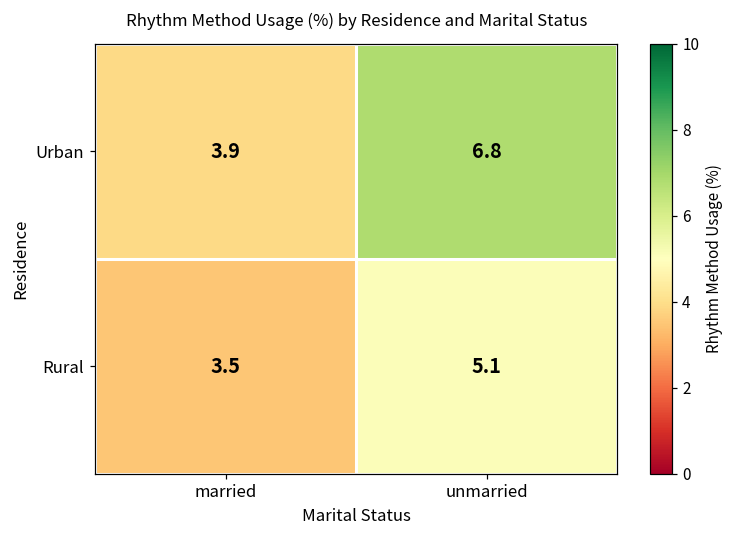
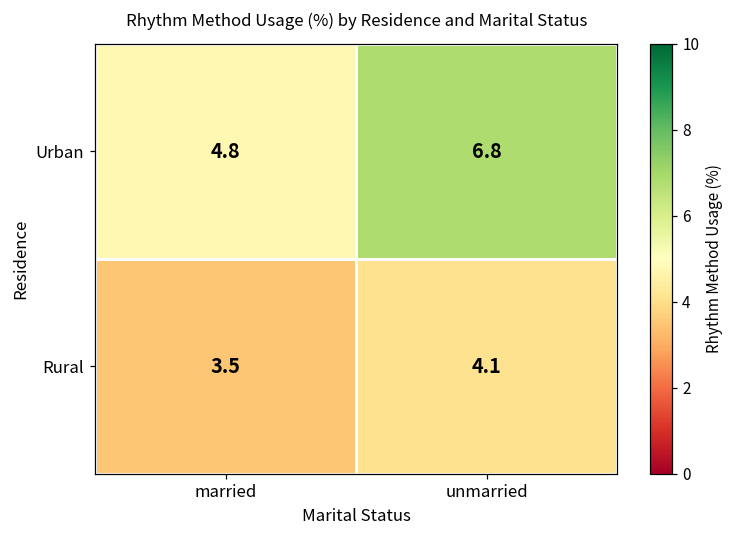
Urban, married: 3.9 -> 4.8
Rural, unmarried: 5.1 -> 4.1
